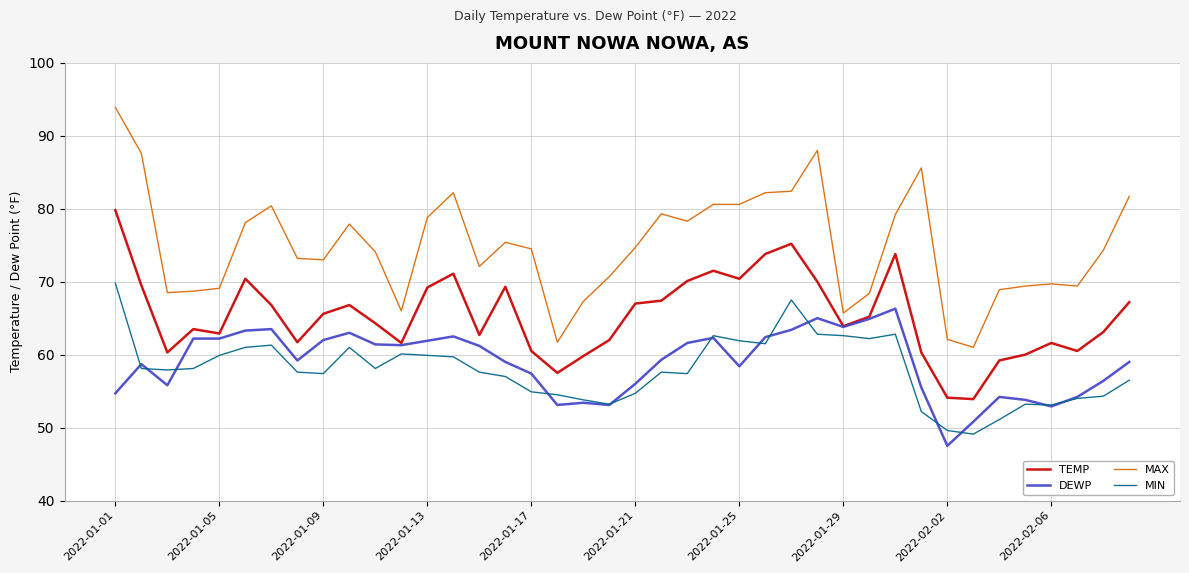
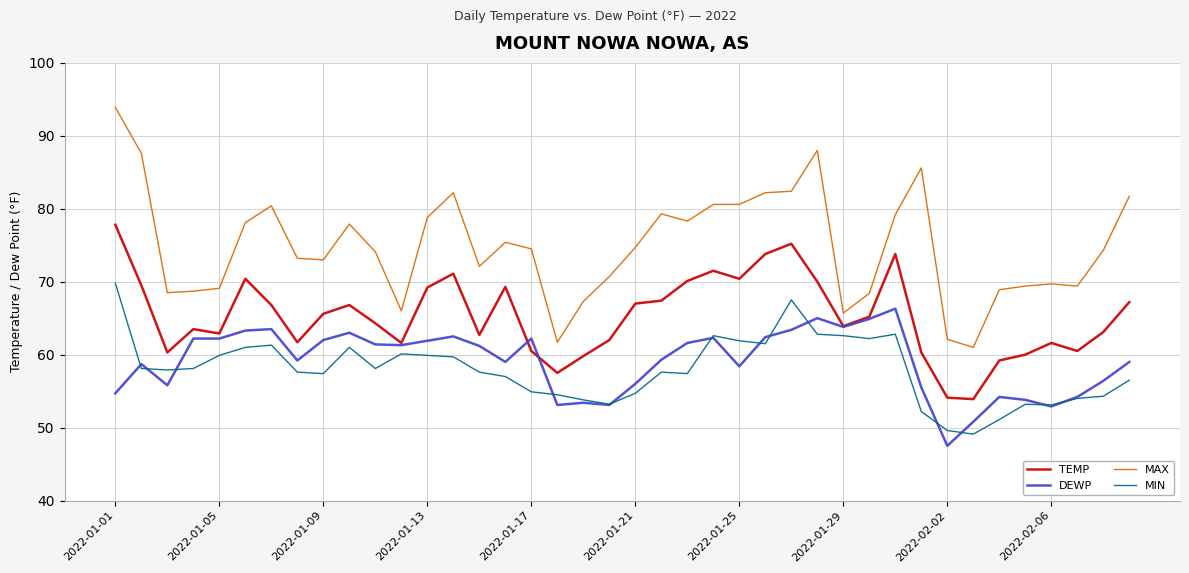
TEMP, 2022-01-01: 80 -> 78
DEWP, 2022-01-17: 57 -> 62
